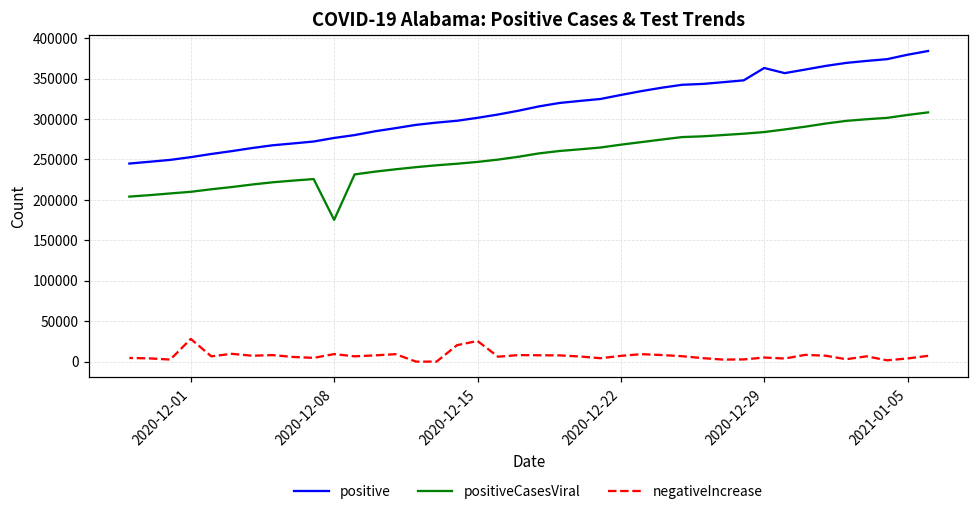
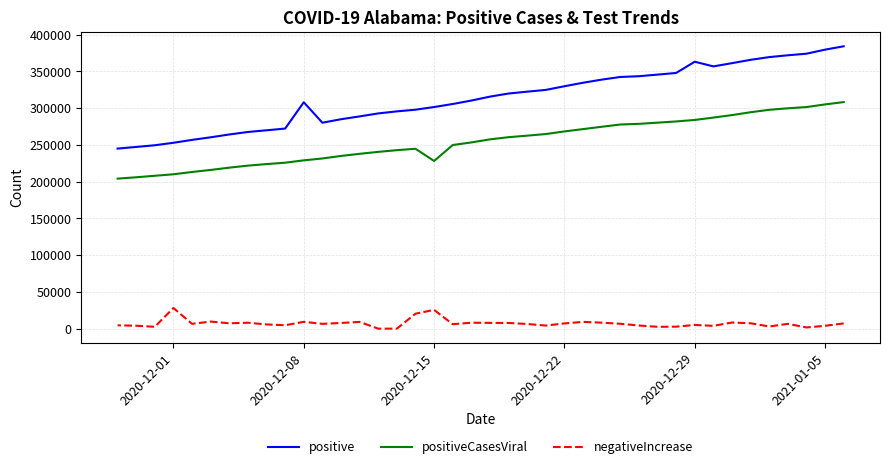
positive, 2020-12-08: 280000 -> 310000
positiveCasesViral, 2020-12-08: 180000 -> 230000
positiveCasesViral, 2020-12-15: 250000 -> 230000
